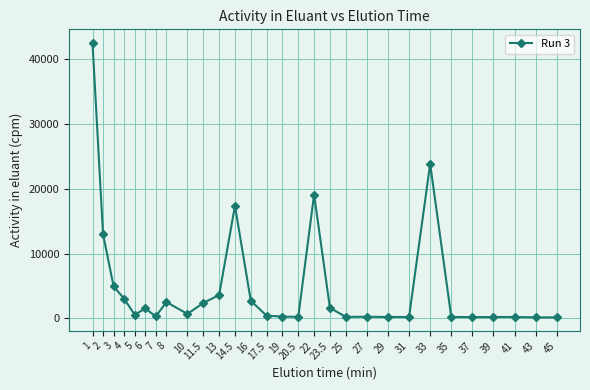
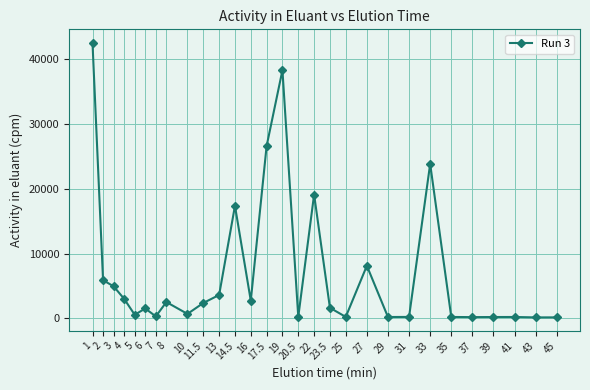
2: 13000 -> 6000
17.5: 0 -> 27000
19: 0 -> 38000
27: 0 -> 8000
